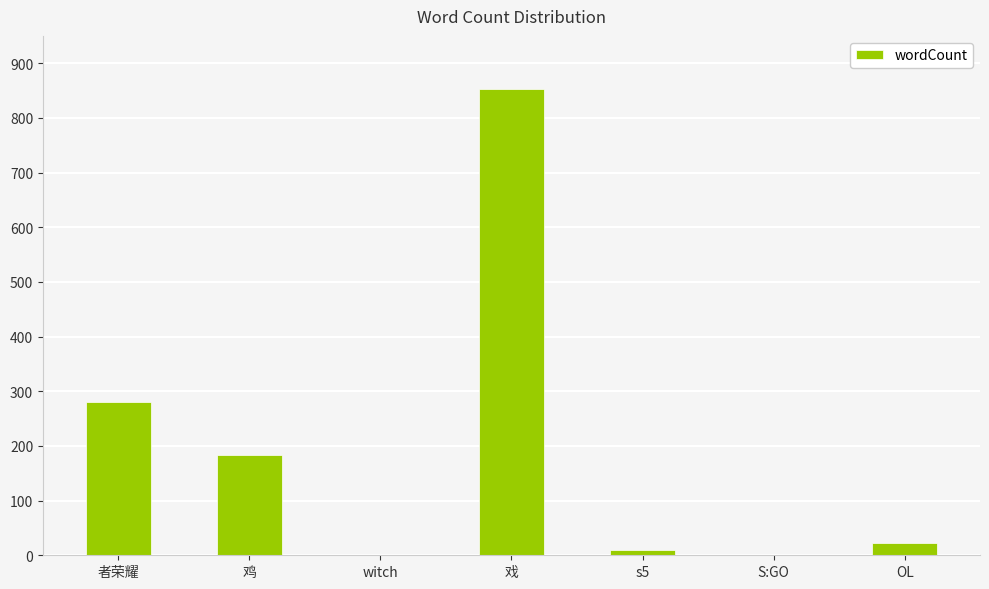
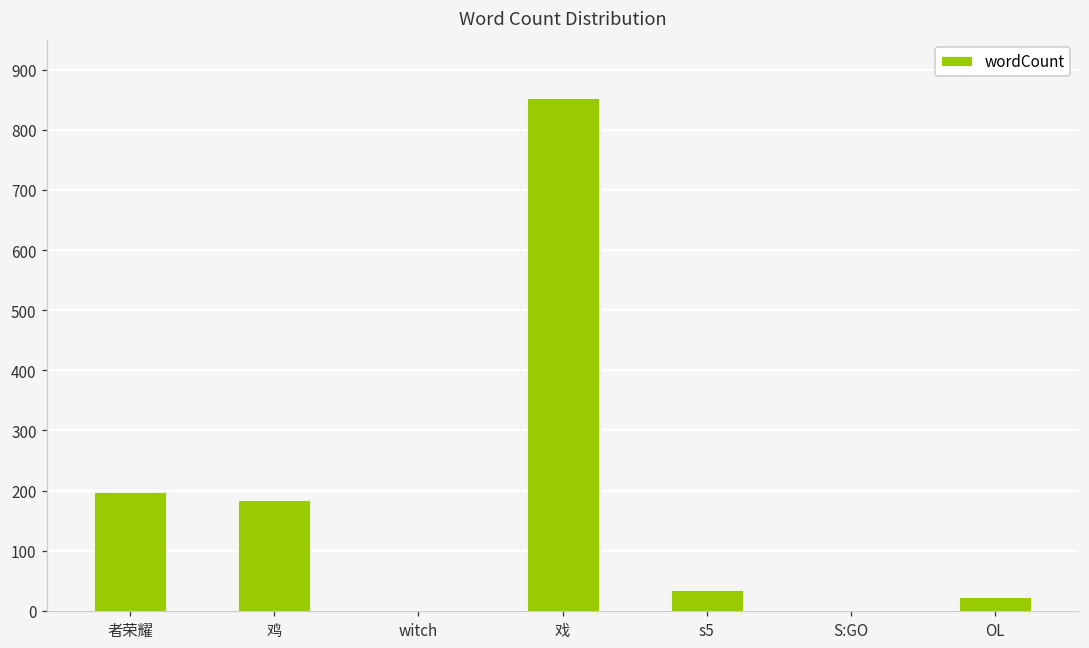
者荣耀: 280 -> 200
s5: 10 -> 30
